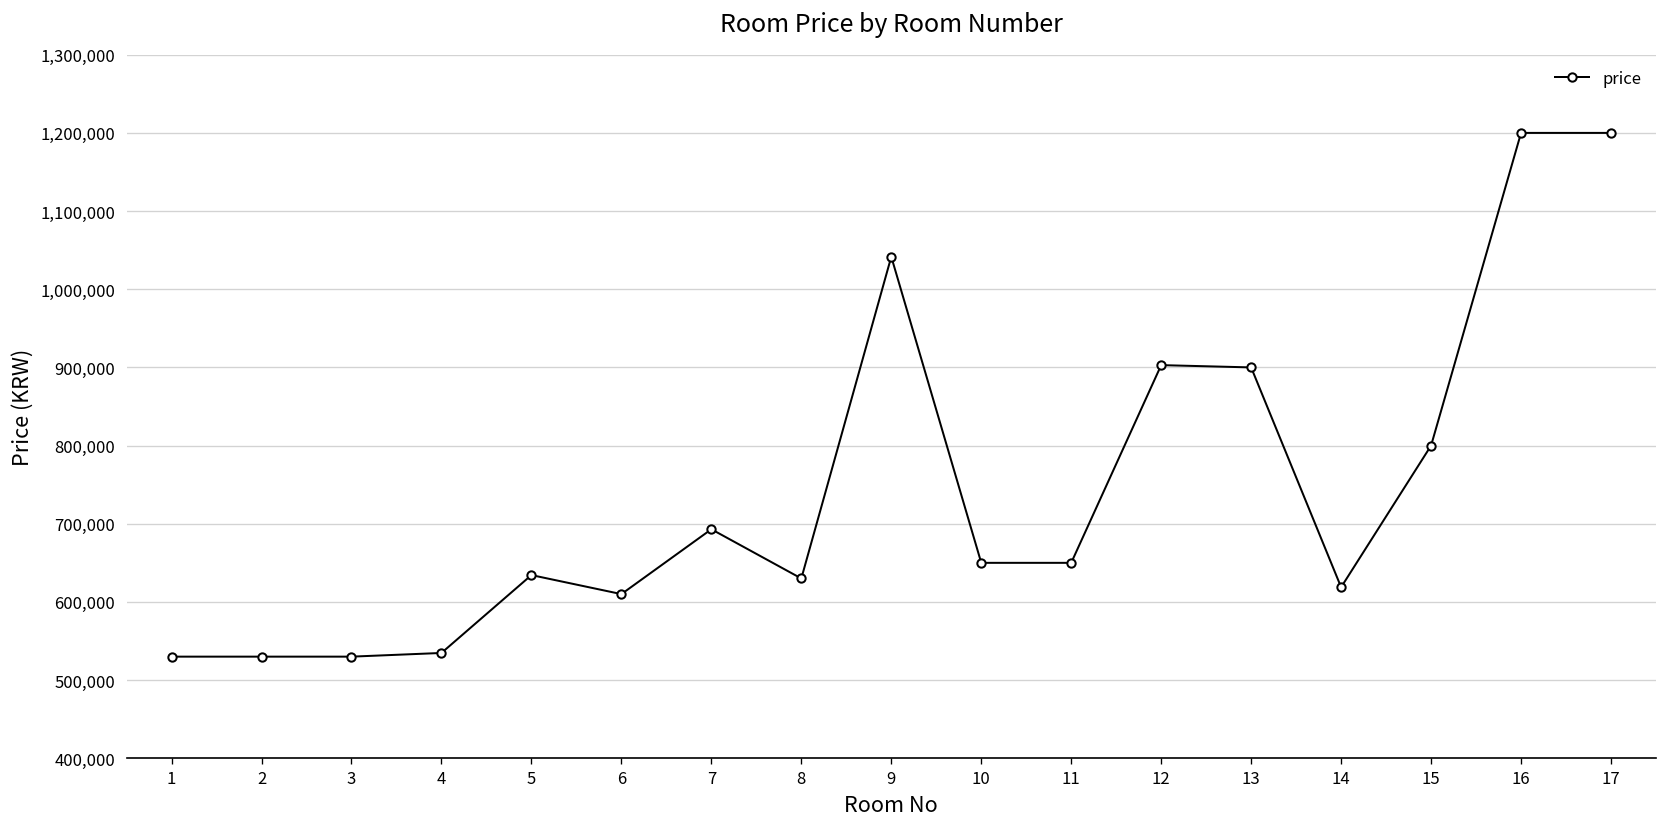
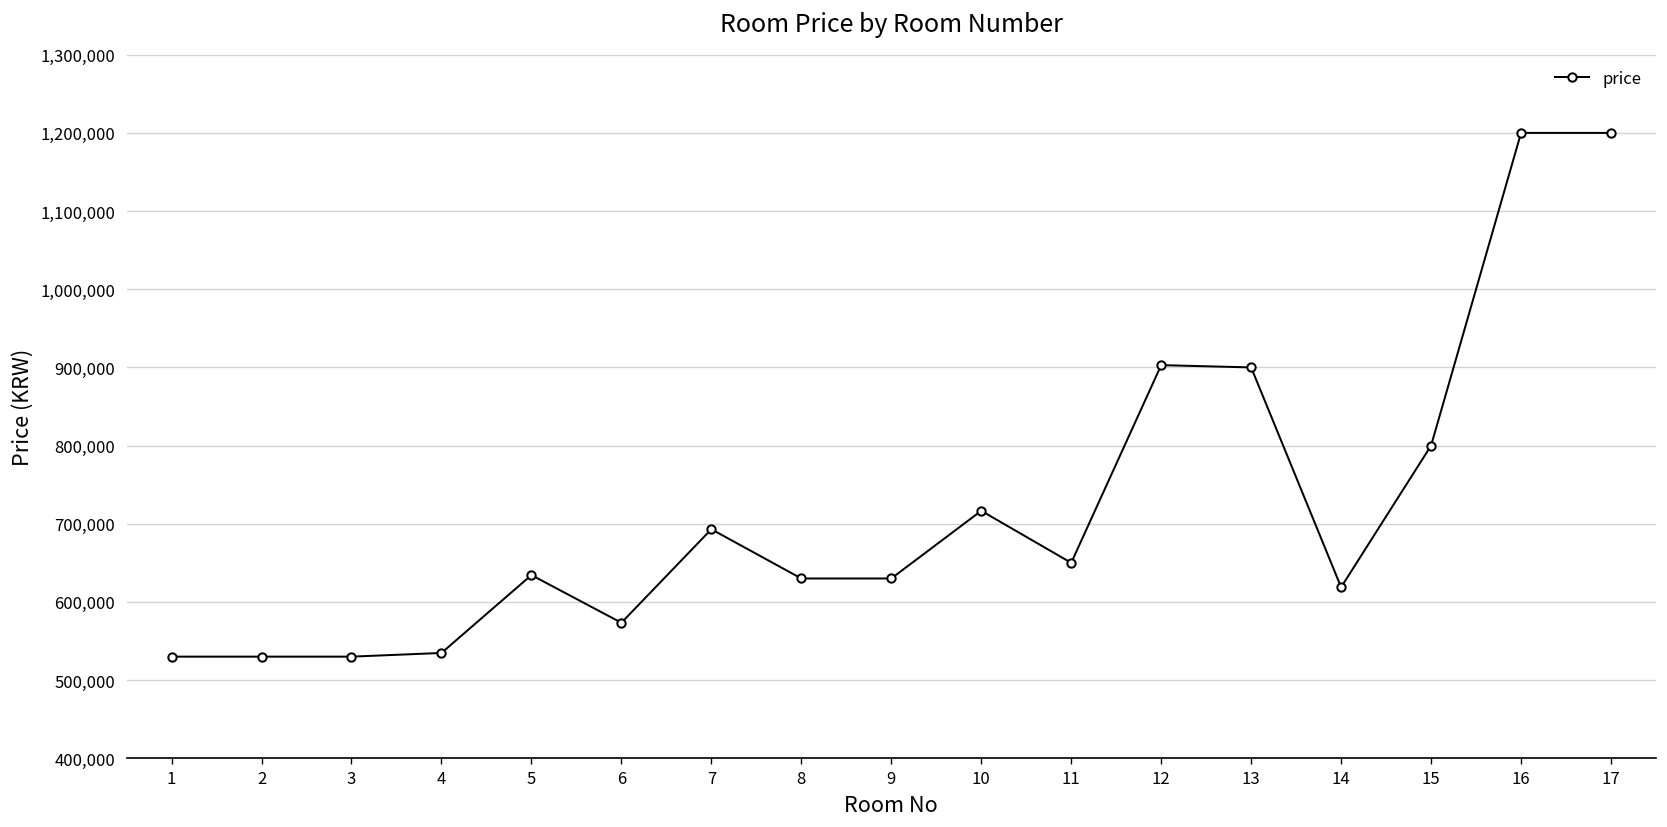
6: 610,000 -> 570,000
9: 1,040,000 -> 630,000
10: 650,000 -> 720,000
